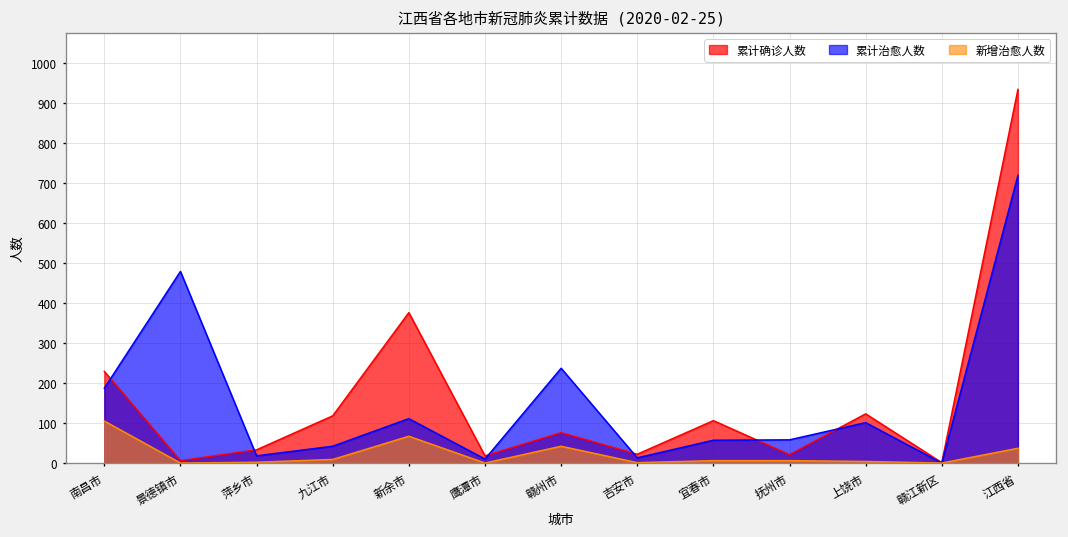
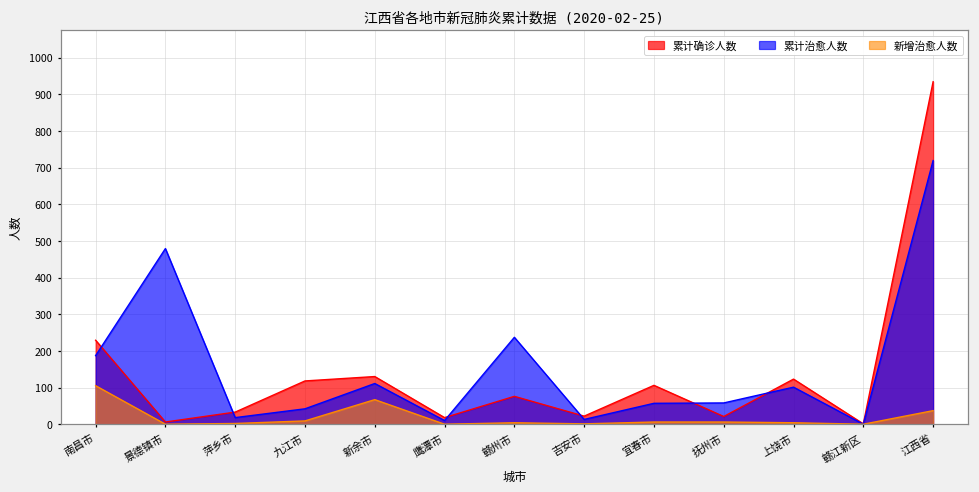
累计确诊人数, 新余市: 380 -> 130
新增治愈人数, 赣州市: 40 -> 0
